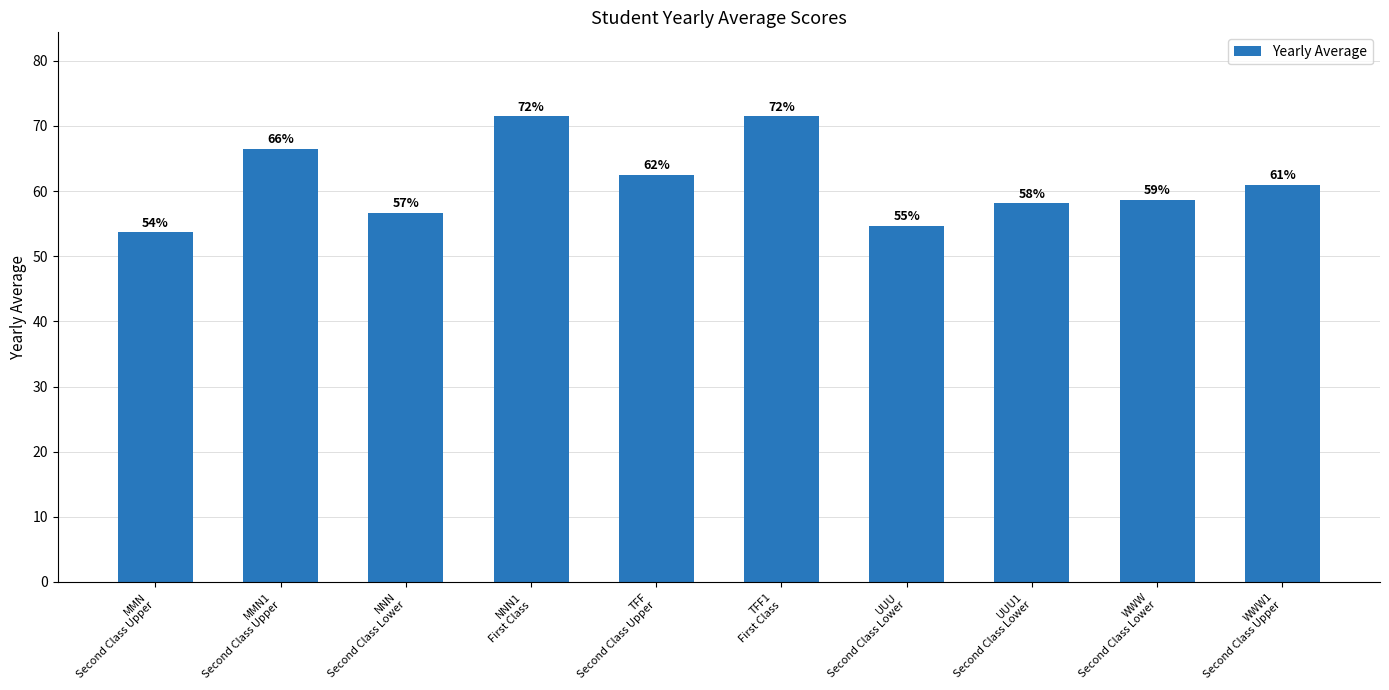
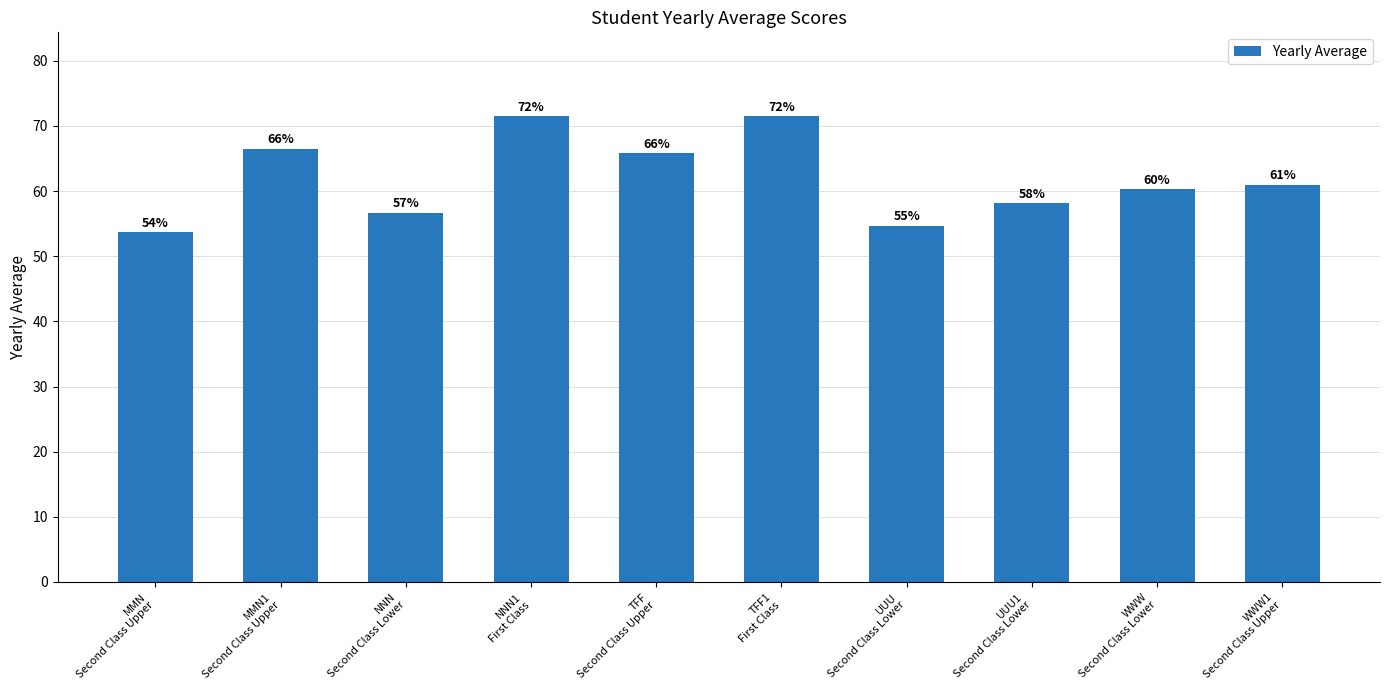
TFF Second Class Upper: 62% -> 66%
WWW Second Class Lower: 59% -> 60%
